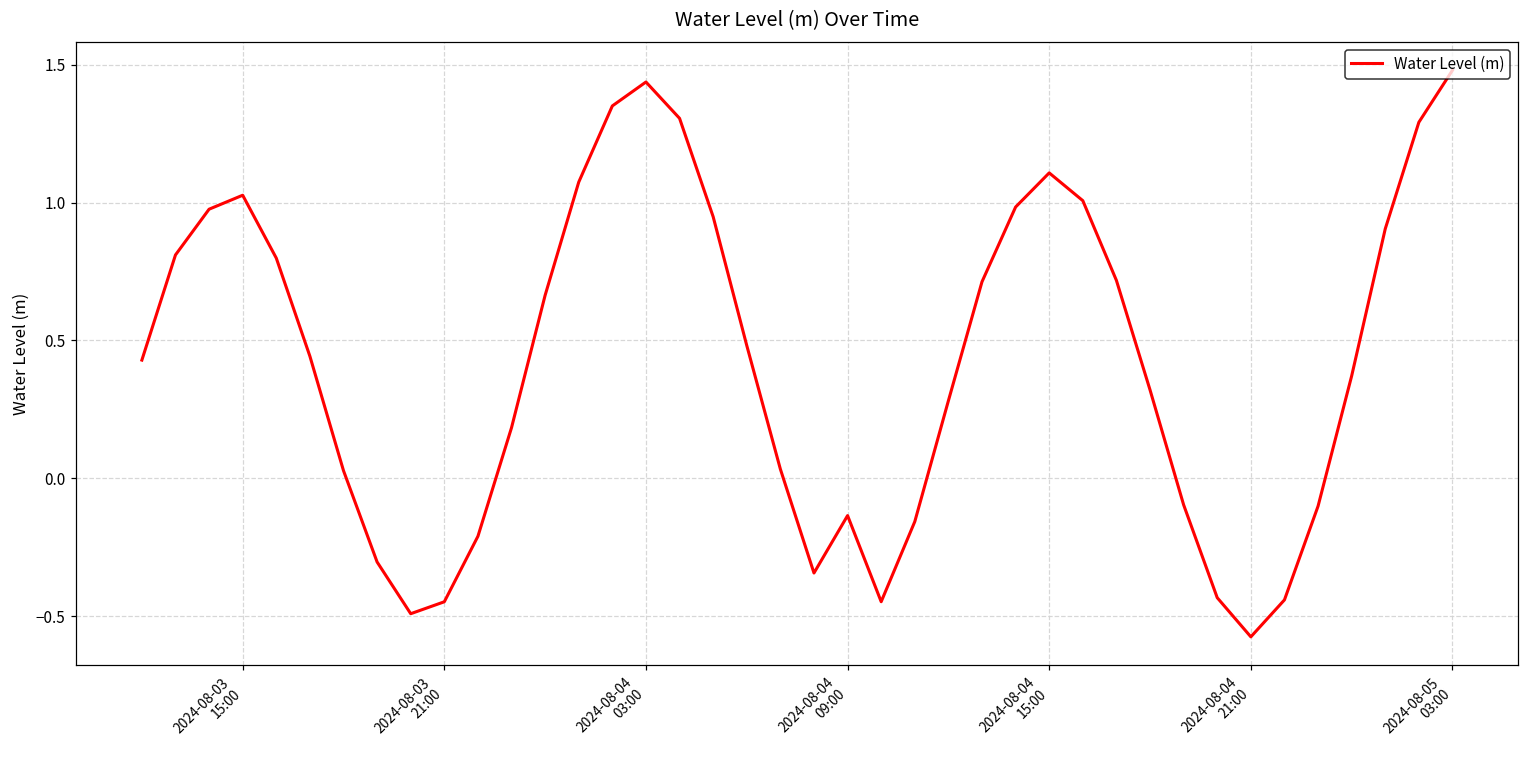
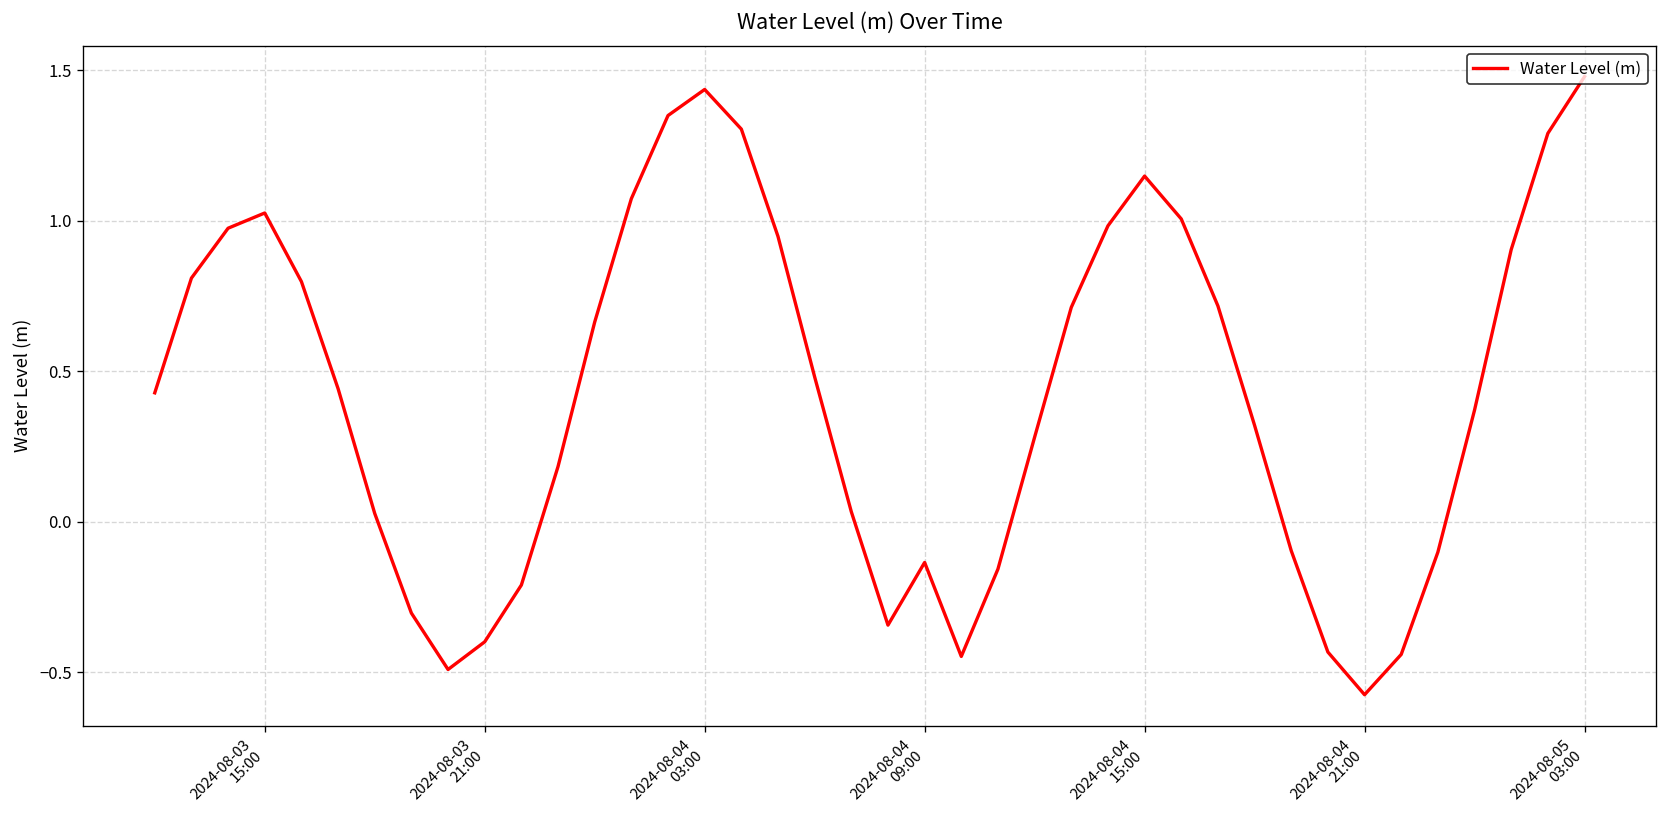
2024-08-03 21:00: -0.45 -> -0.40
2024-08-04 15:00: 1.11 -> 1.15
